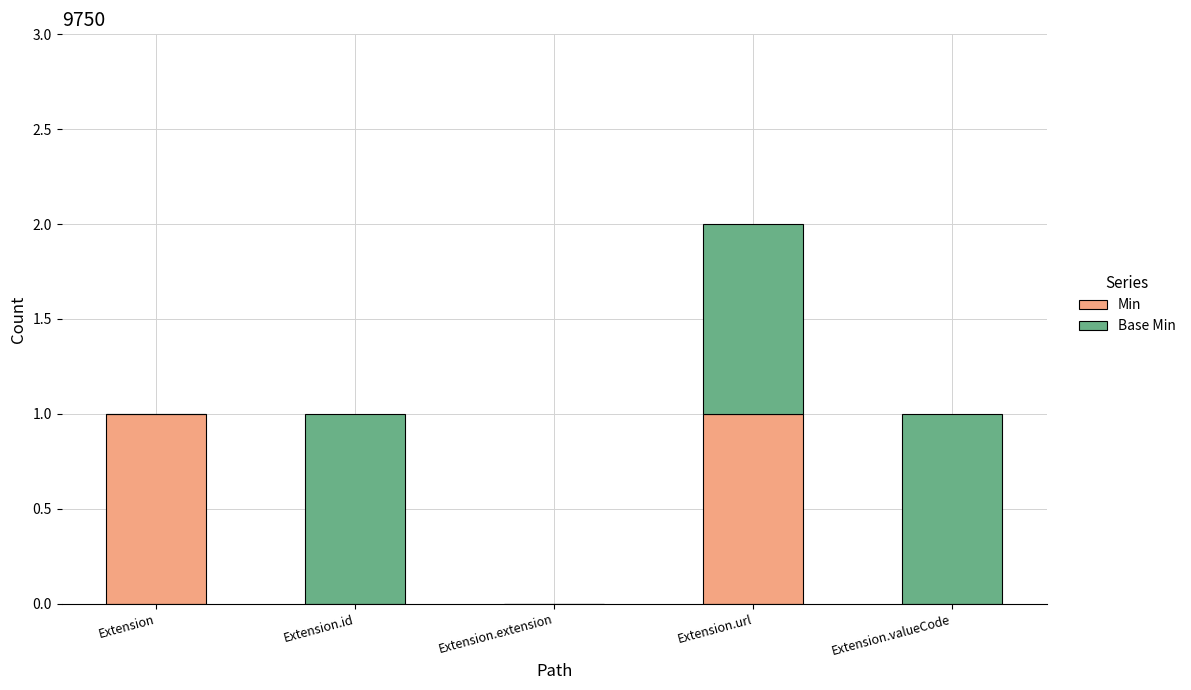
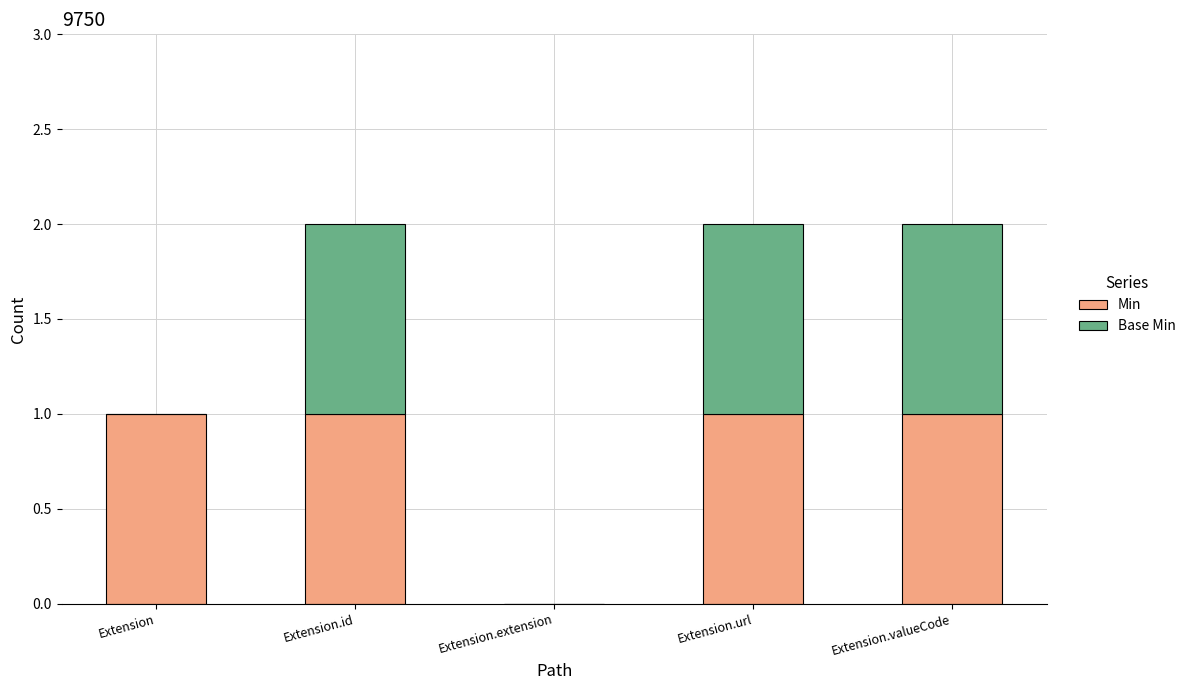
Min, Extension.id: 0 -> 1
Min, Extension.valueCode: 0 -> 1
